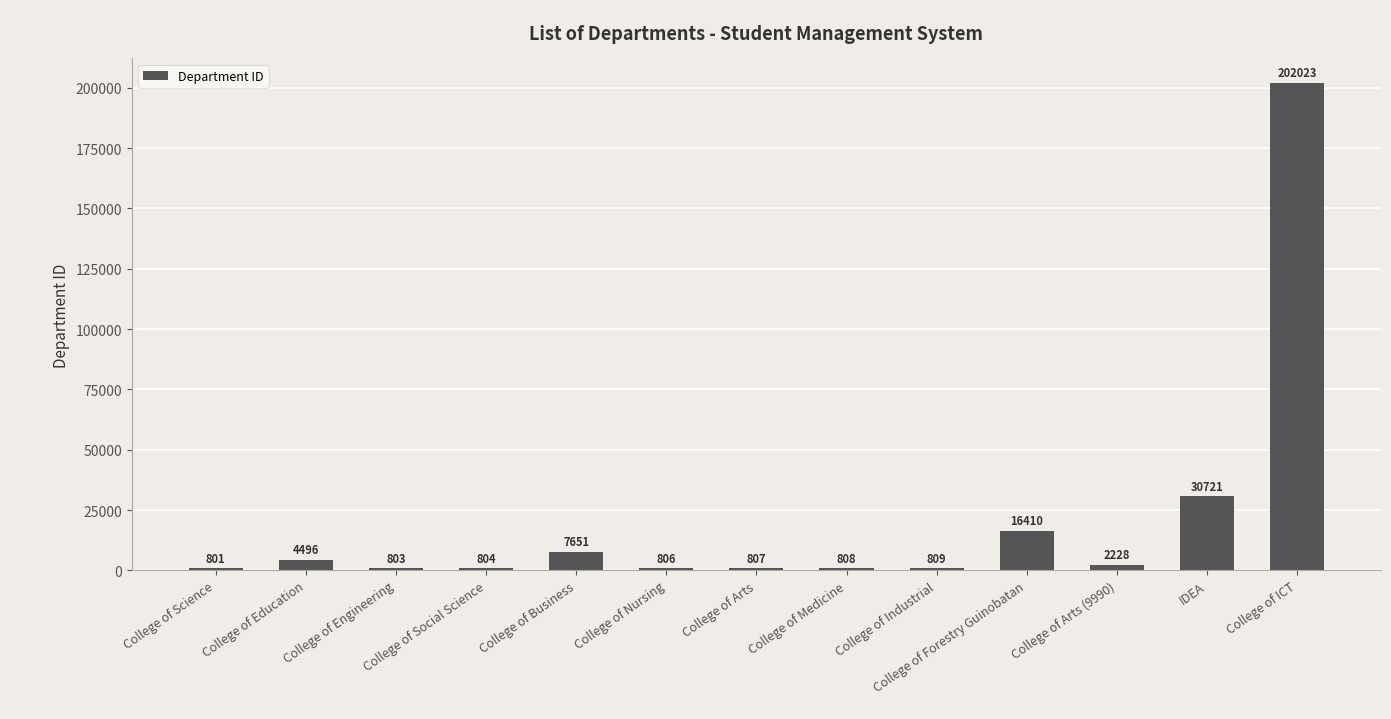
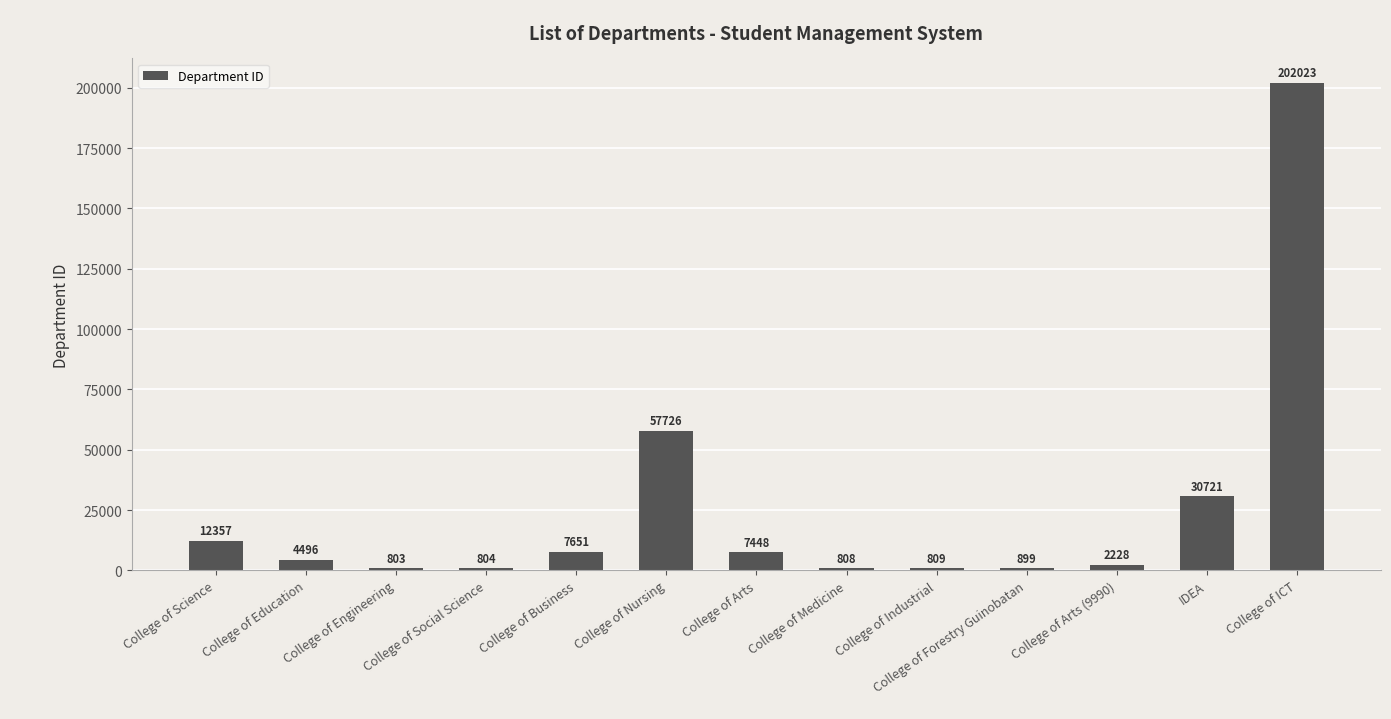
College of Science: 801 -> 12357
College of Nursing: 806 -> 57726
College of Arts: 807 -> 7448
College of Forestry Guinobatan: 16410 -> 899
